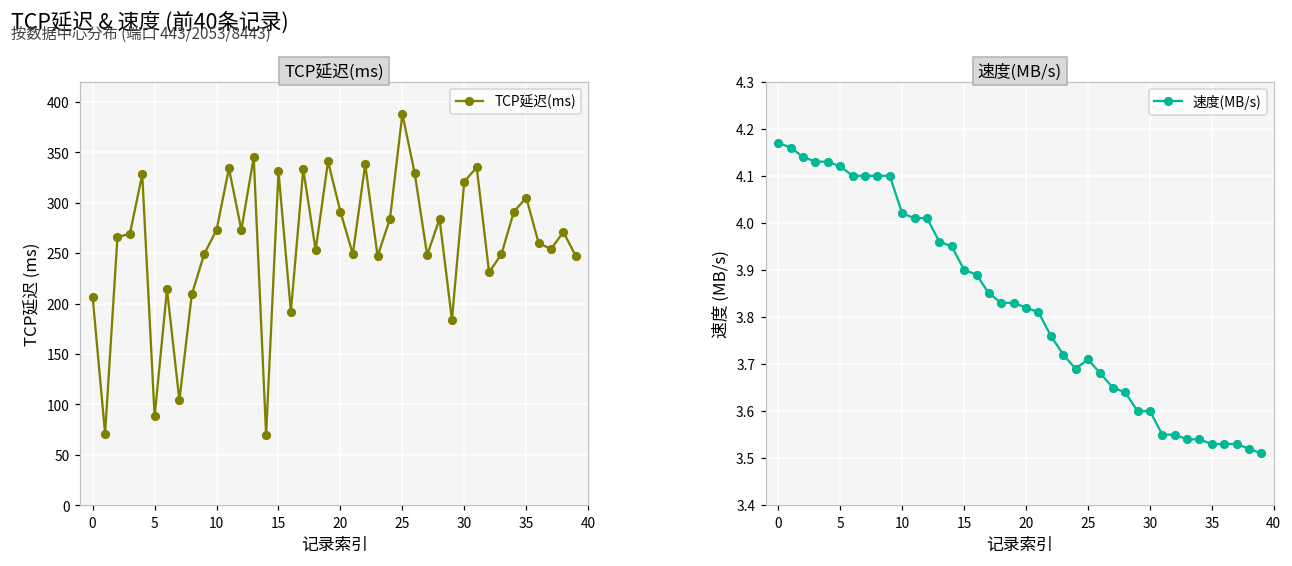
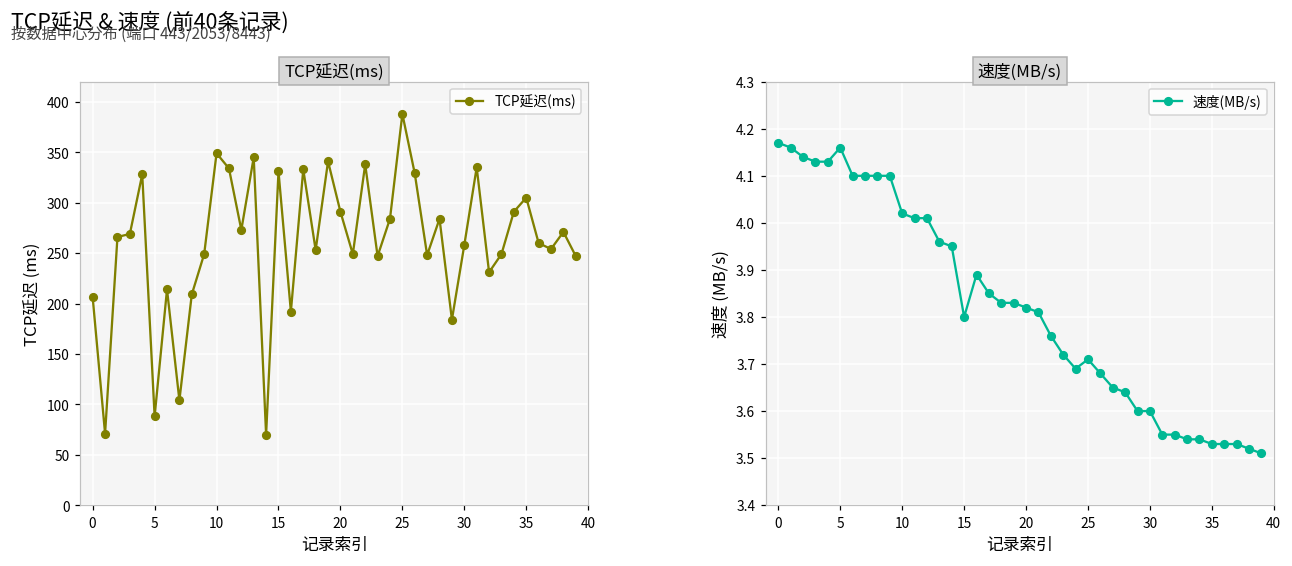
TCP延迟(ms), 10: 270 -> 350
TCP延迟(ms), 30: 320 -> 260
速度(MB/s), 5: 4.12 -> 4.16
速度(MB/s), 15: 3.9 -> 3.8
